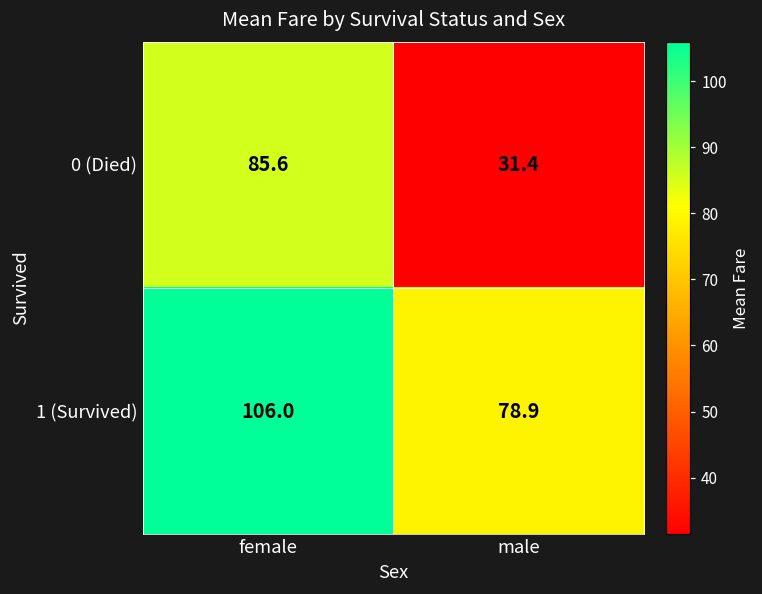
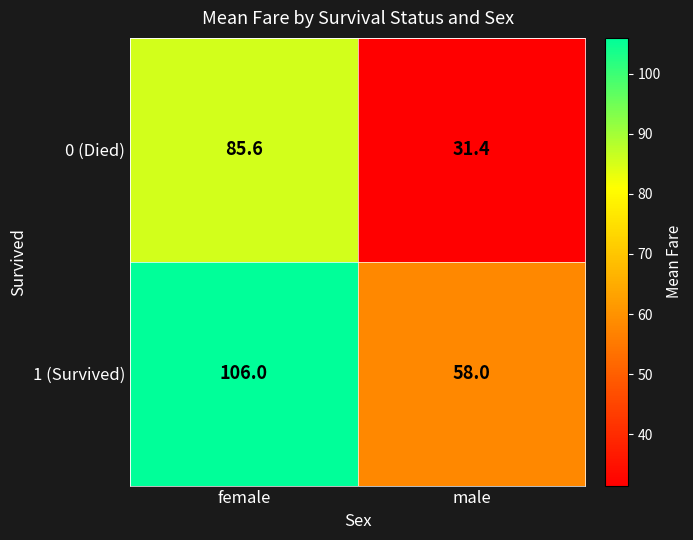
1 (Survived), male: 78.9 -> 58.0
